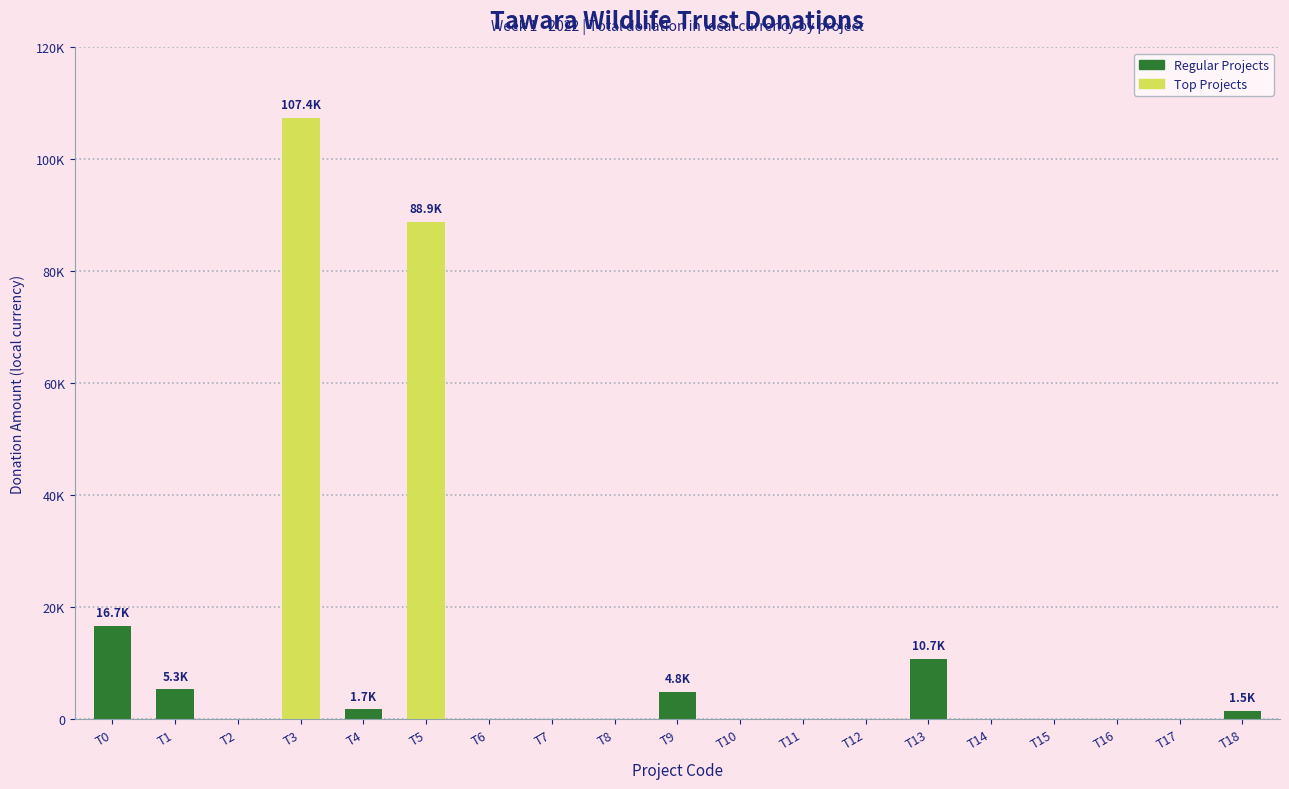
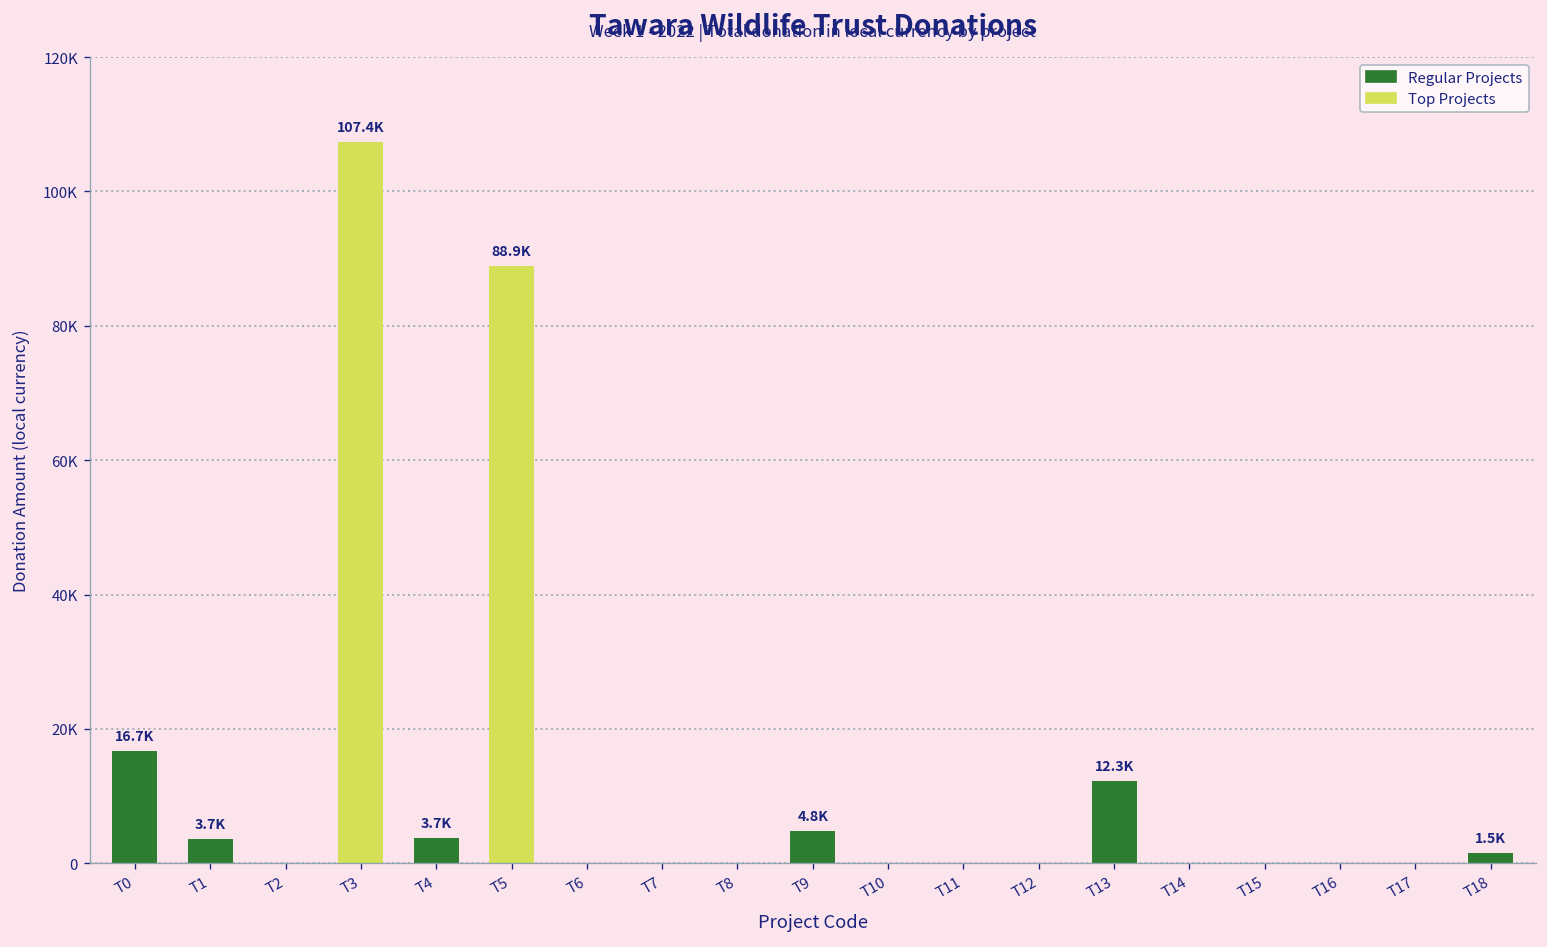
T1: 5.3K -> 3.7K
T4: 1.7K -> 3.7K
T13: 10.7K -> 12.3K
